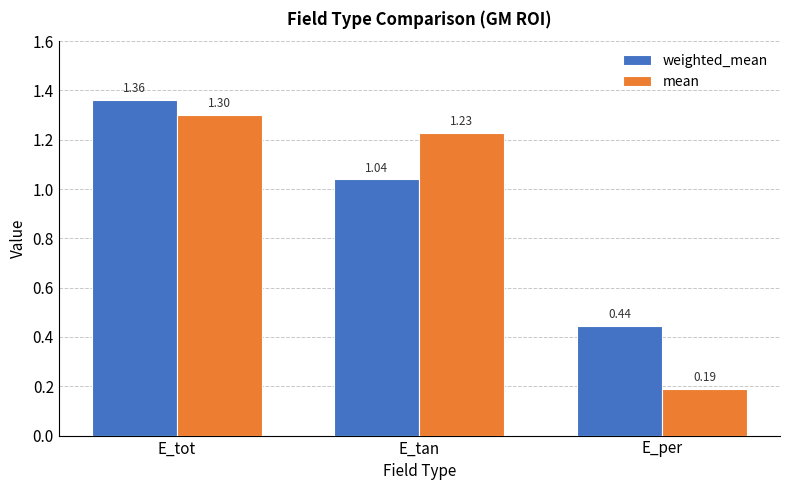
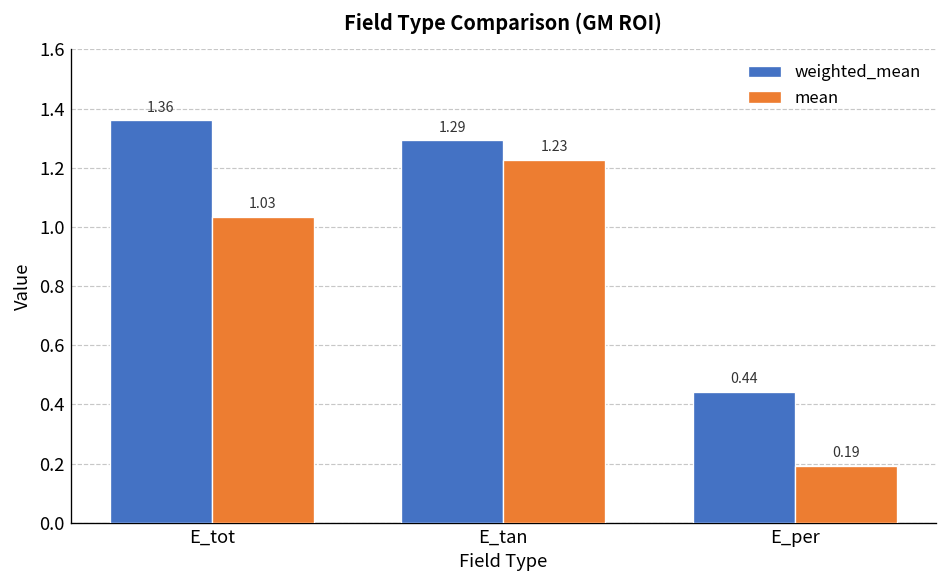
mean, E_tot: 1.30 -> 1.03
weighted_mean, E_tan: 1.04 -> 1.29
